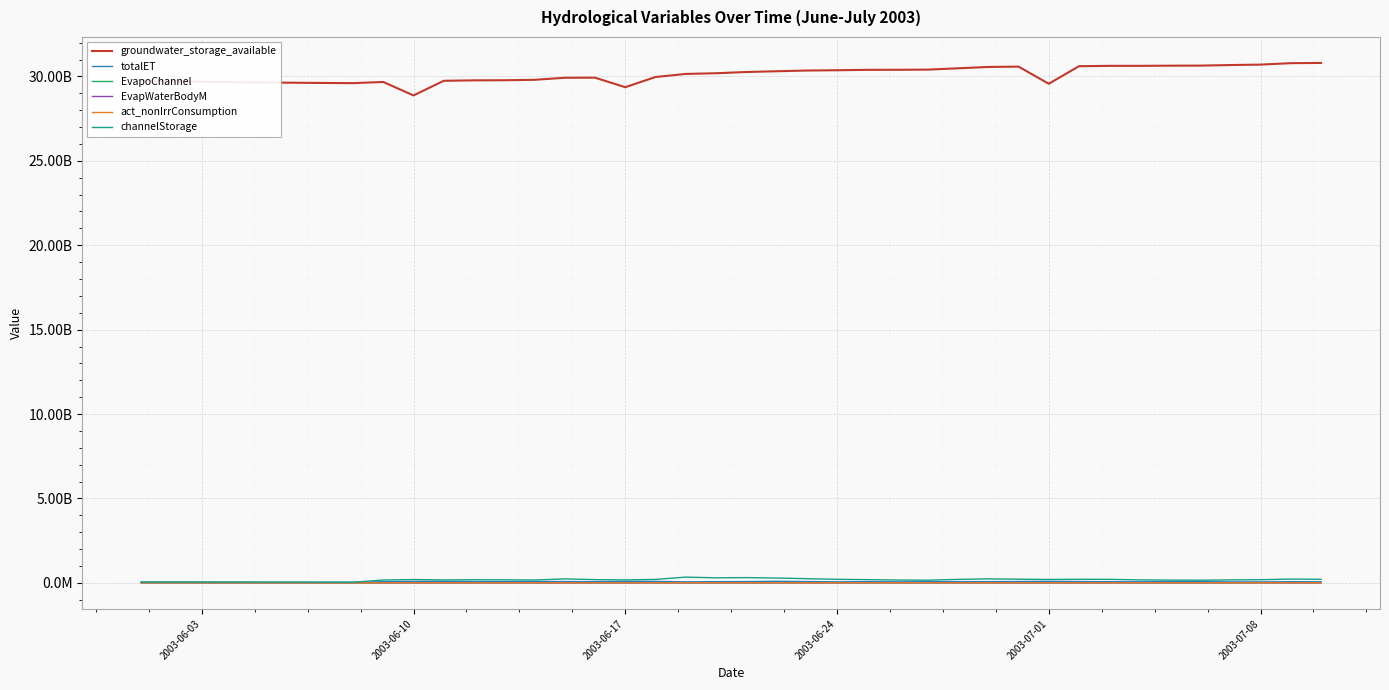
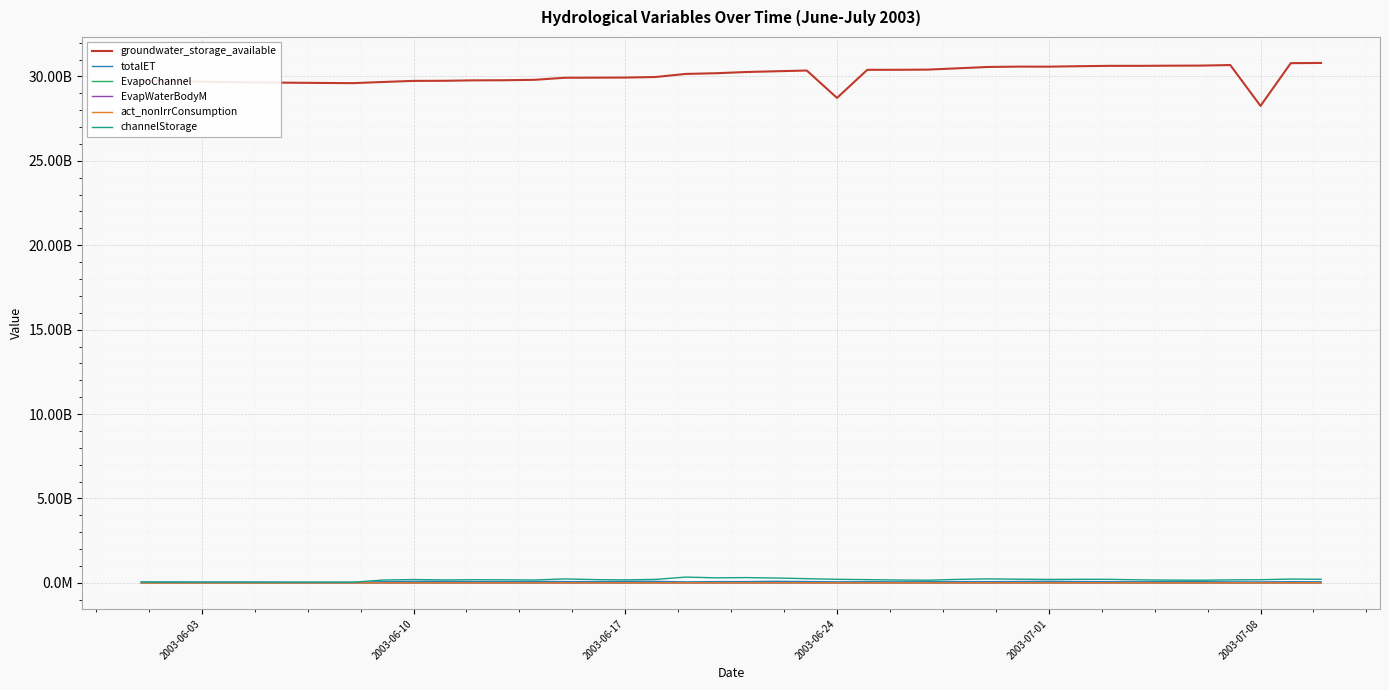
groundwater_storage_available, 2003-06-10: 28900000000 -> 29700000000
groundwater_storage_available, 2003-06-17: 29400000000 -> 29900000000
groundwater_storage_available, 2003-06-24: 30400000000 -> 28700000000
groundwater_storage_available, 2003-07-01: 29600000000 -> 30600000000
groundwater_storage_available, 2003-07-08: 30700000000 -> 28300000000
